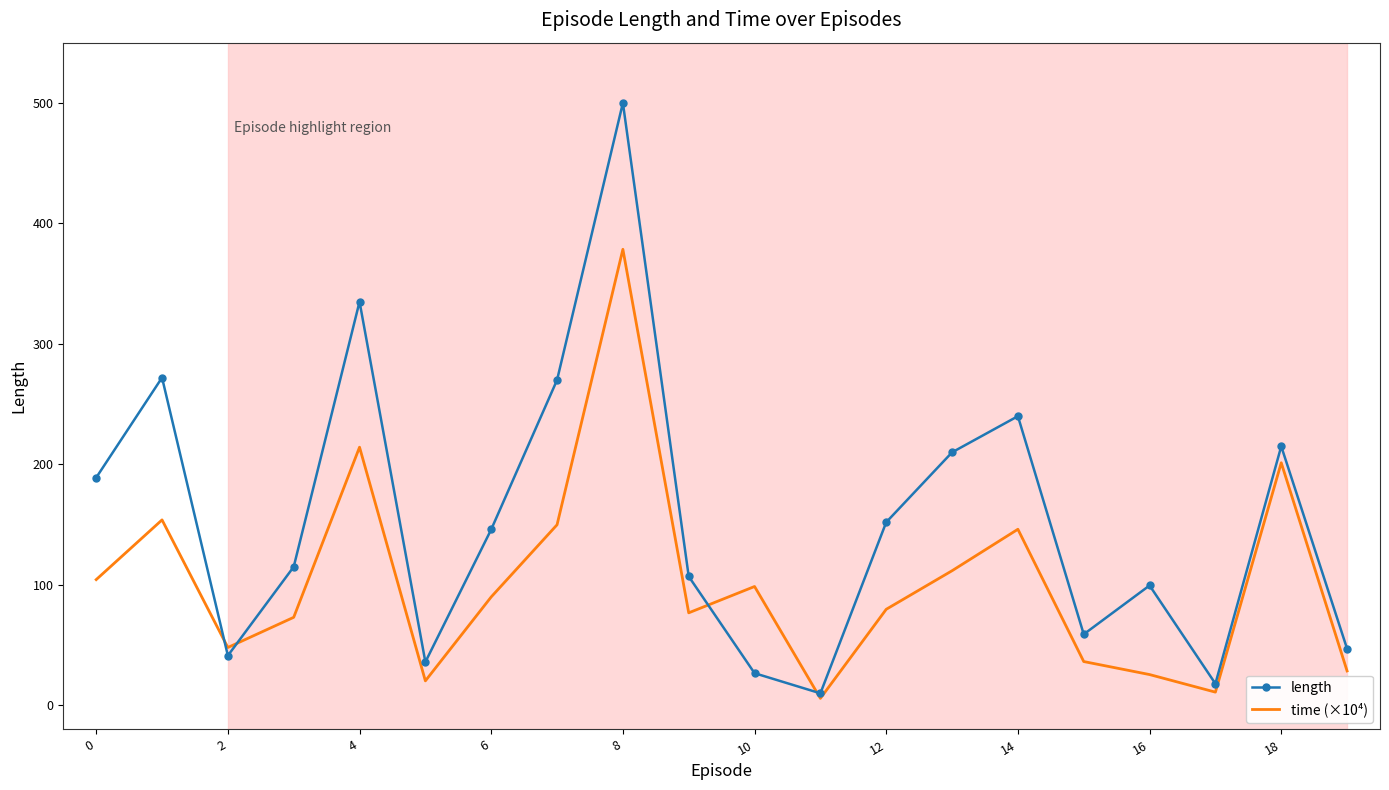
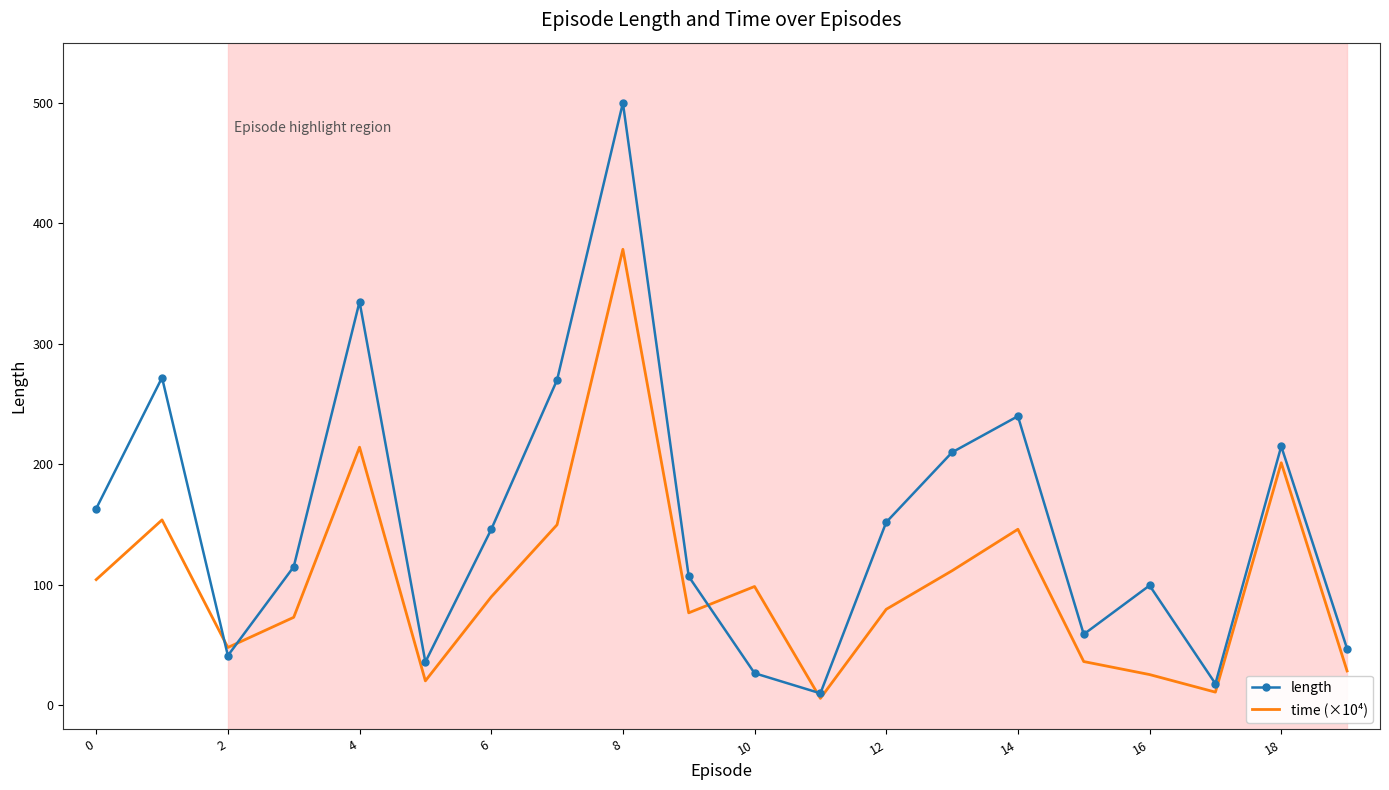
length, 0: 189 -> 163
